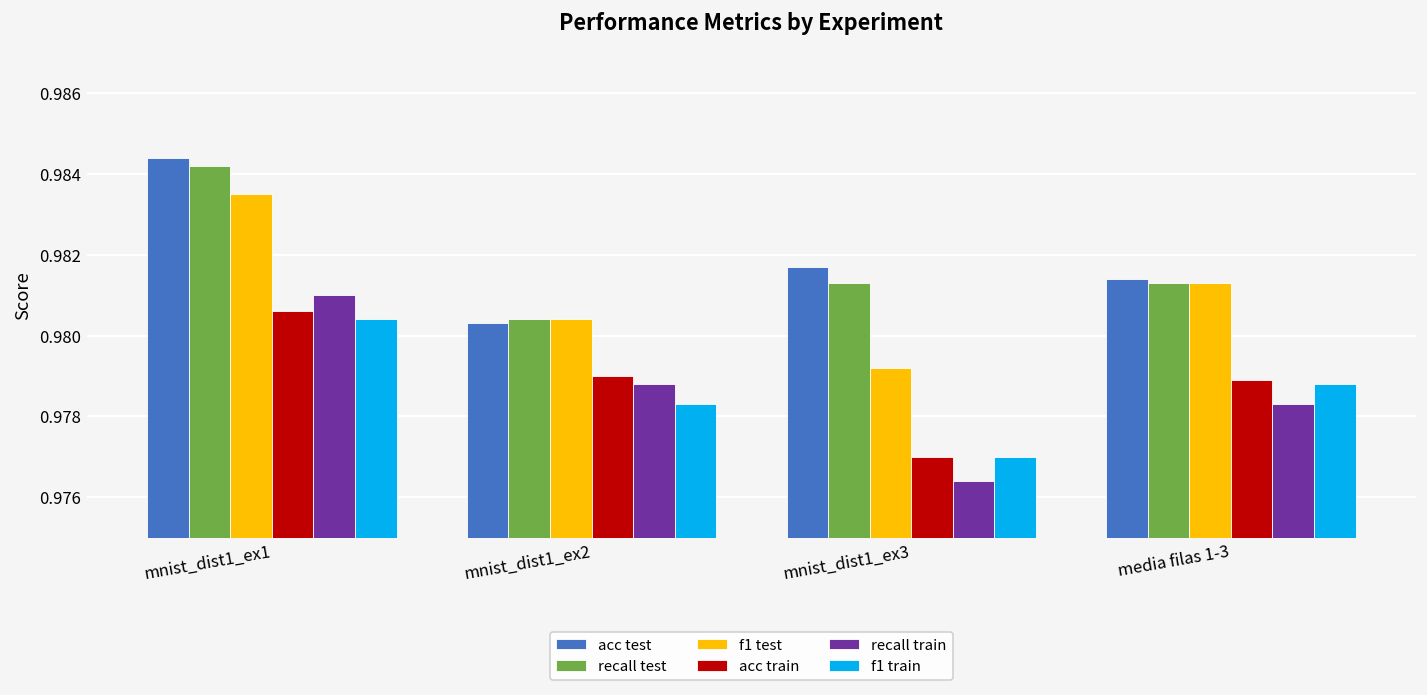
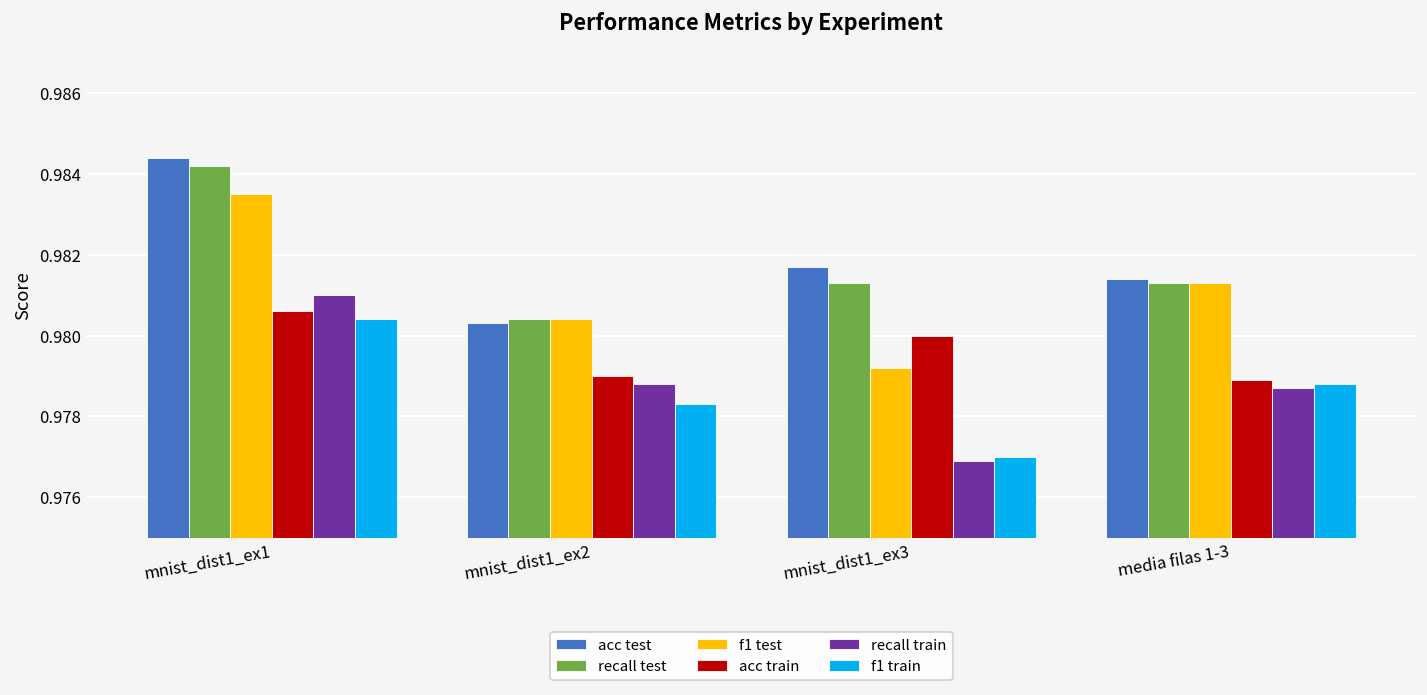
acc train, mnist_dist1_ex3: 0.977 -> 0.980
recall train, mnist_dist1_ex3: 0.9764 -> 0.9769
recall train, media filas 1-3: 0.9783 -> 0.9787
